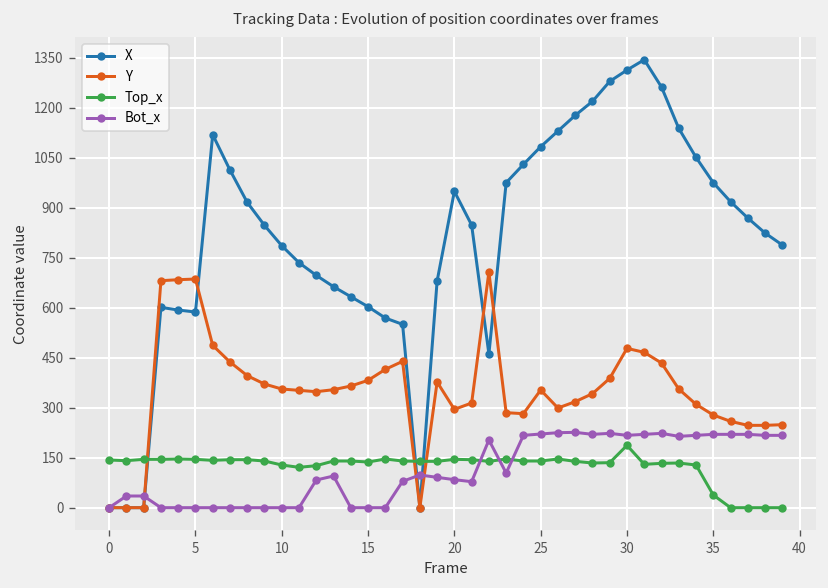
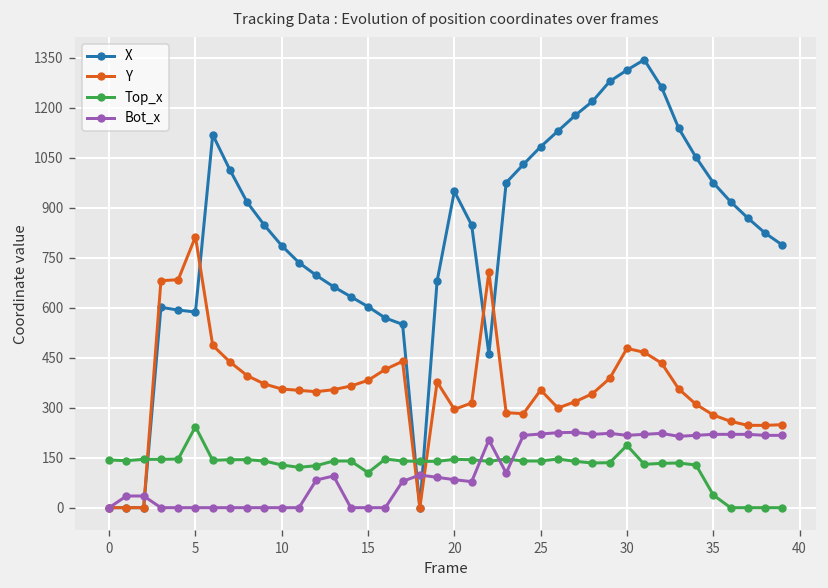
Y, 5: 690 -> 810
Top_x, 5: 150 -> 240
Top_x, 15: 140 -> 110
